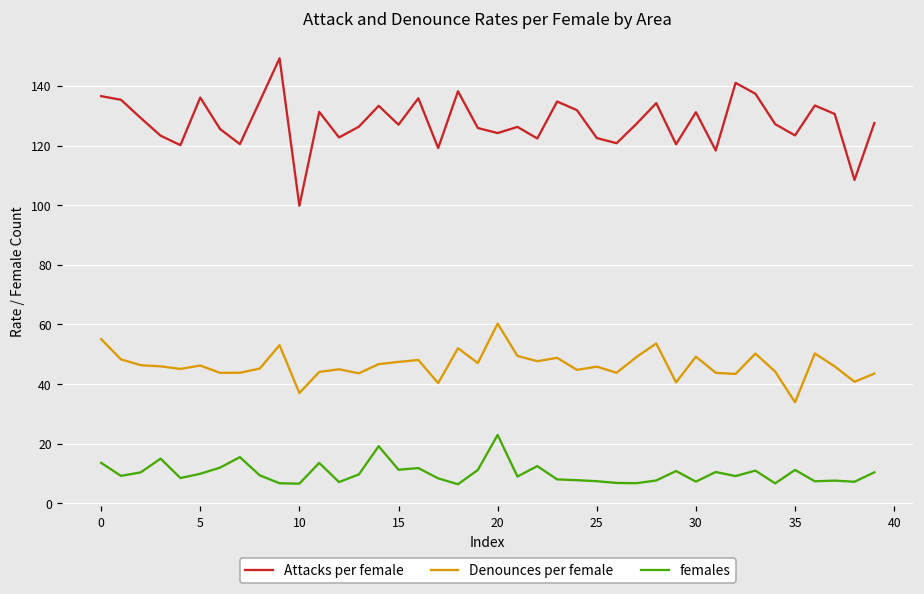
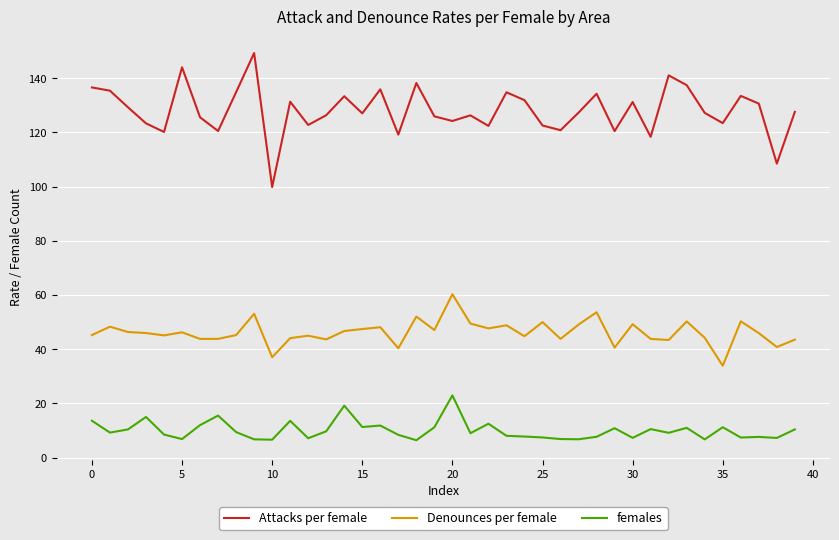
Denounces per female, 0: 55 -> 45
Attacks per female, 5: 136 -> 144
females, 5: 10 -> 7
Denounces per female, 25: 46 -> 50
